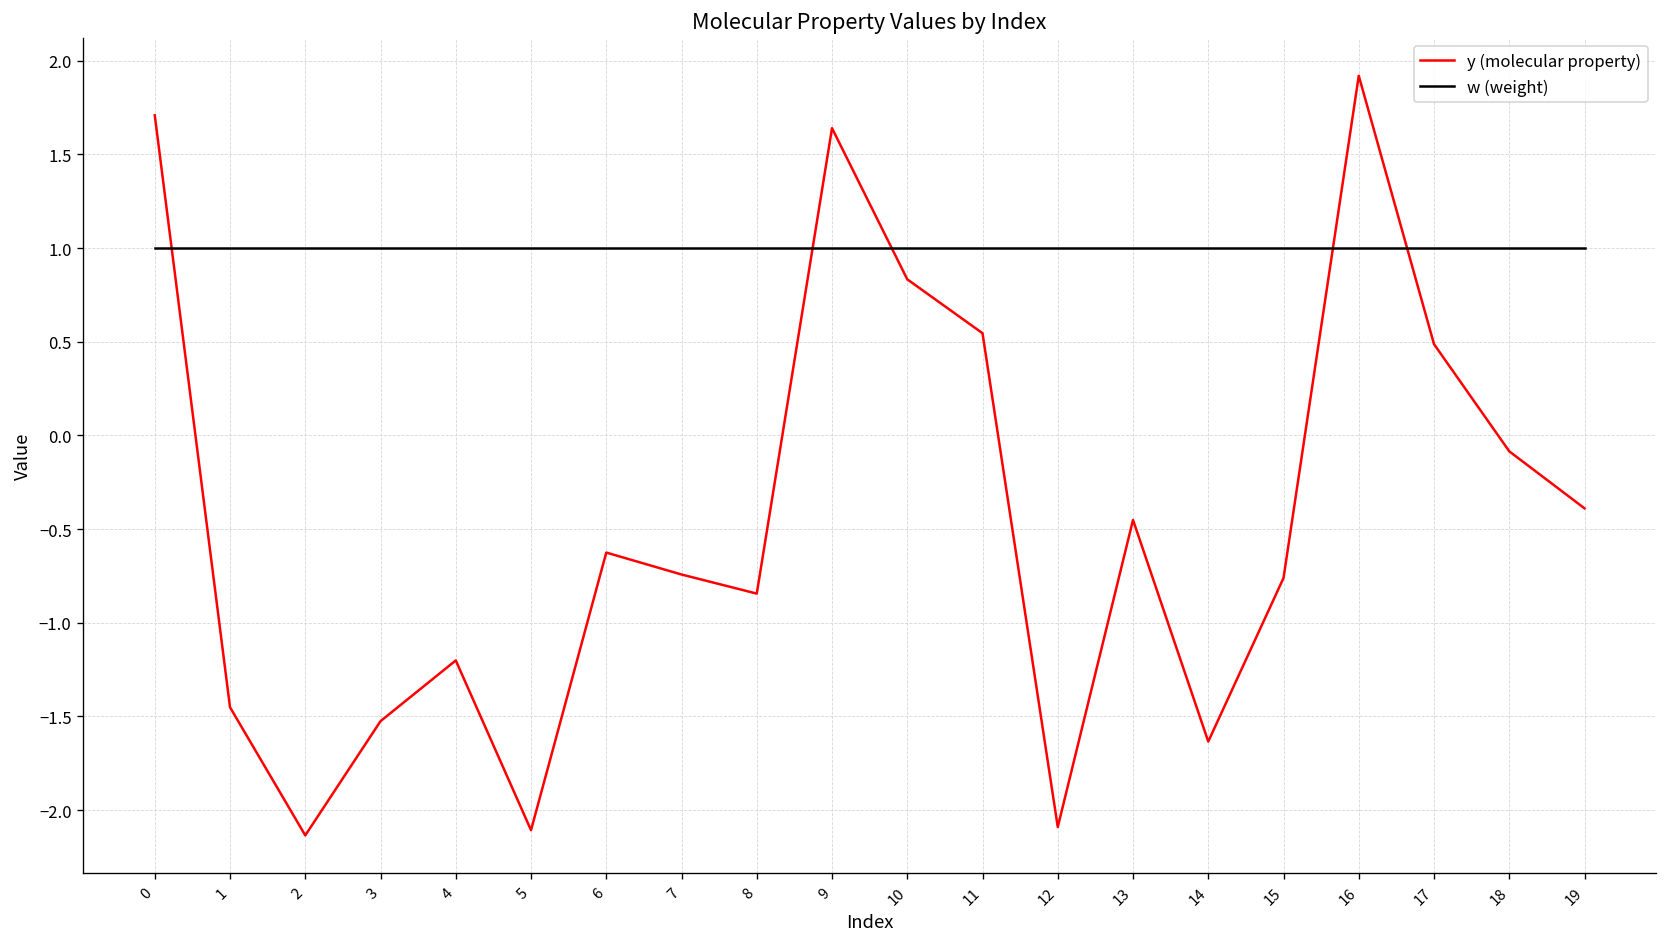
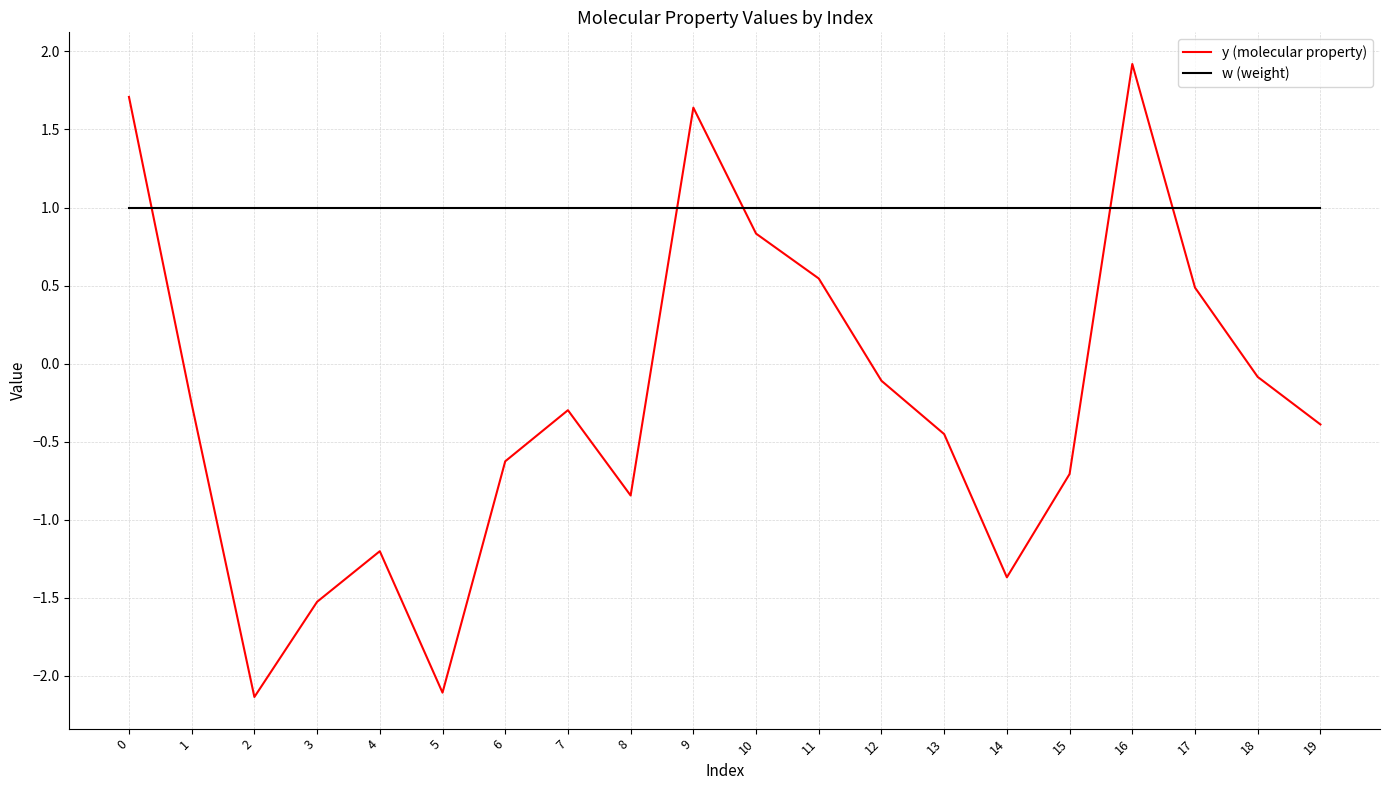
y (molecular property), 1: -1.45 -> -0.26
y (molecular property), 7: -0.74 -> -0.30
y (molecular property), 12: -2.09 -> -0.11
y (molecular property), 14: -1.63 -> -1.37
y (molecular property), 15: -0.76 -> -0.71
